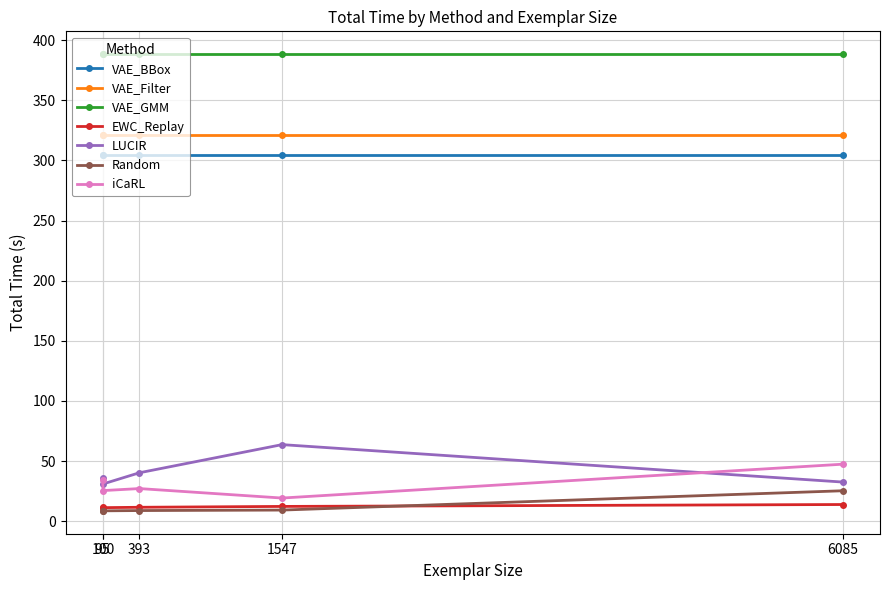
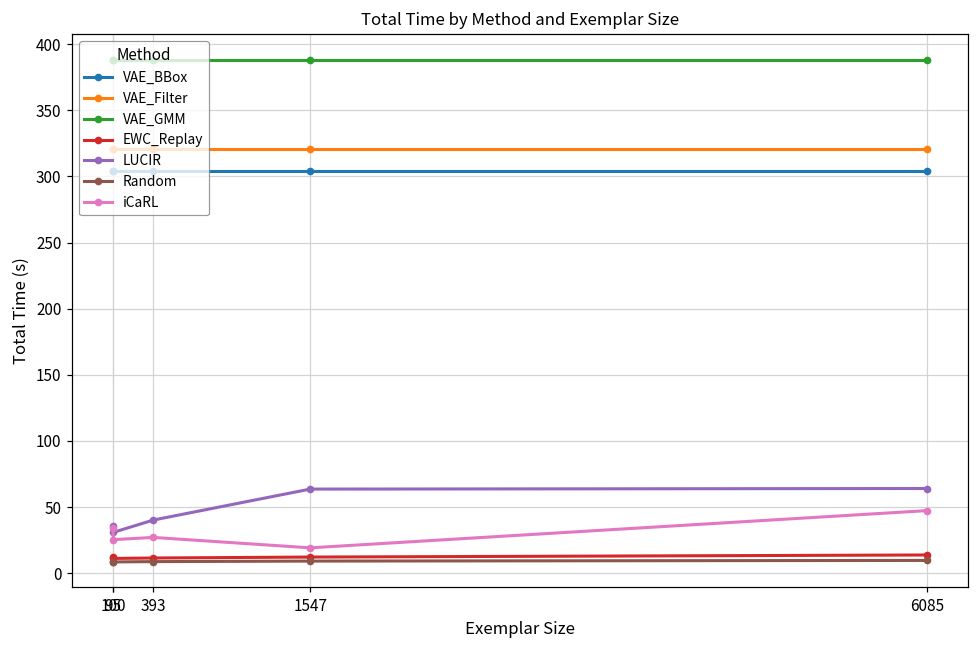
LUCIR, 6085: 32 -> 64
Random, 6085: 25 -> 10
